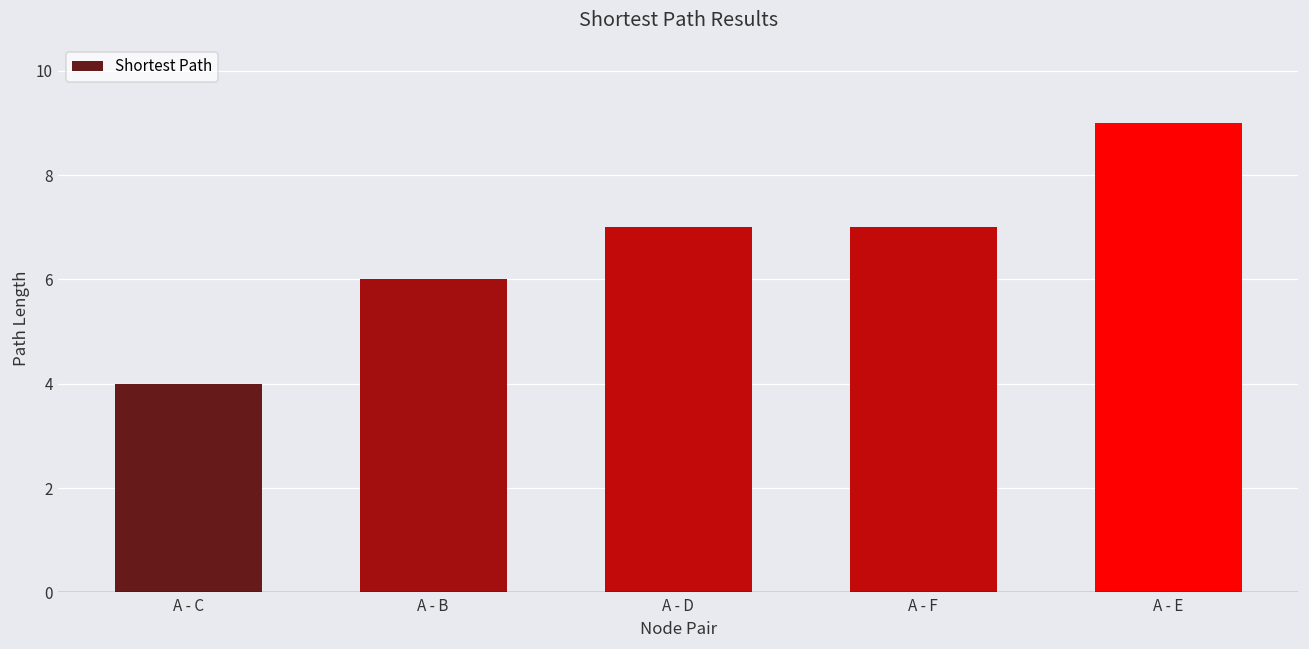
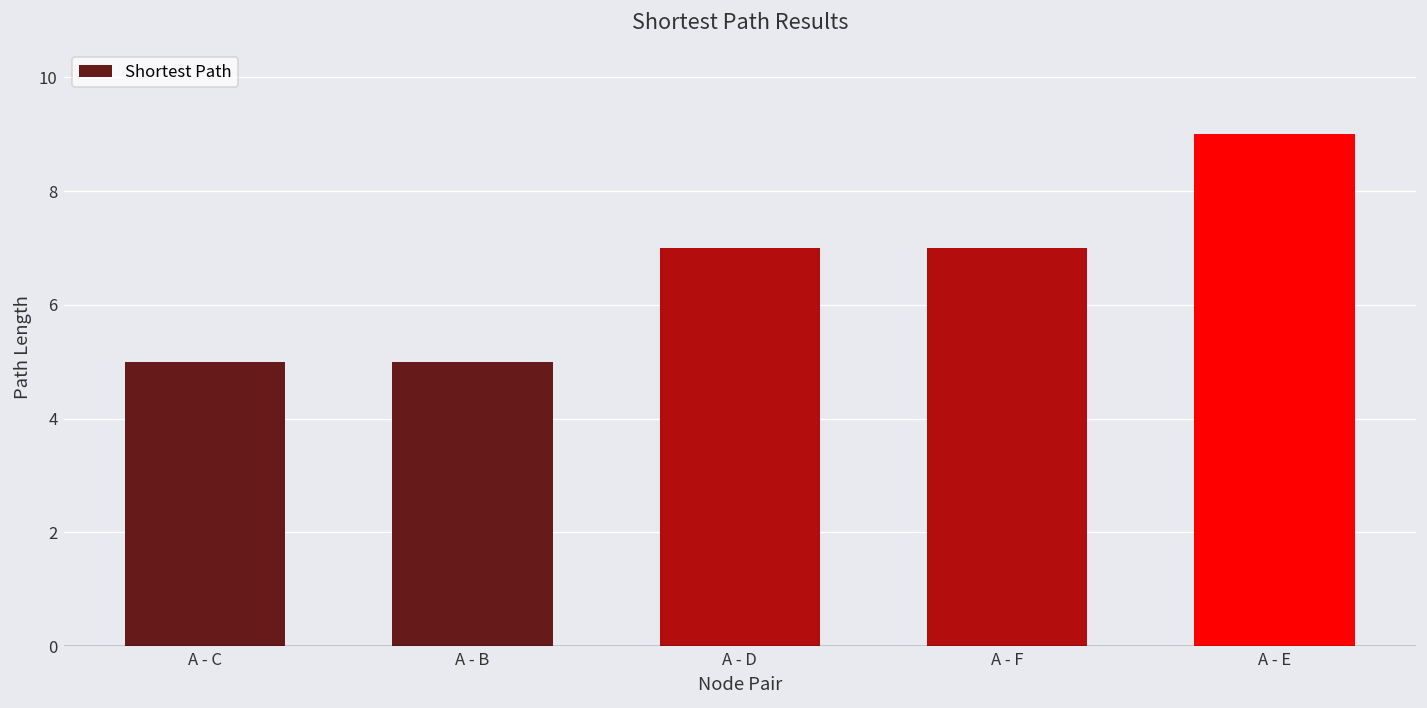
A - C: 4 -> 5
A - B: 6 -> 5
